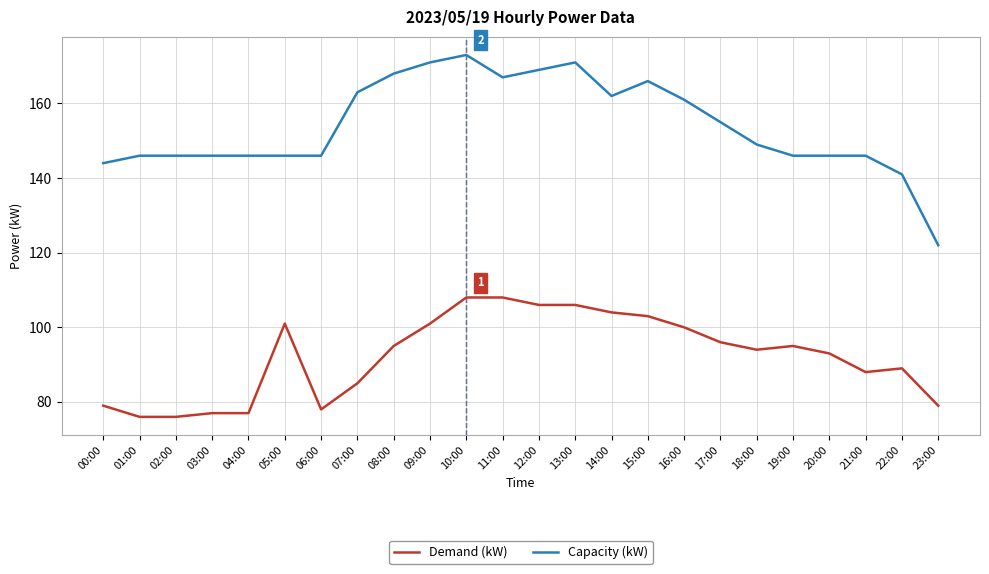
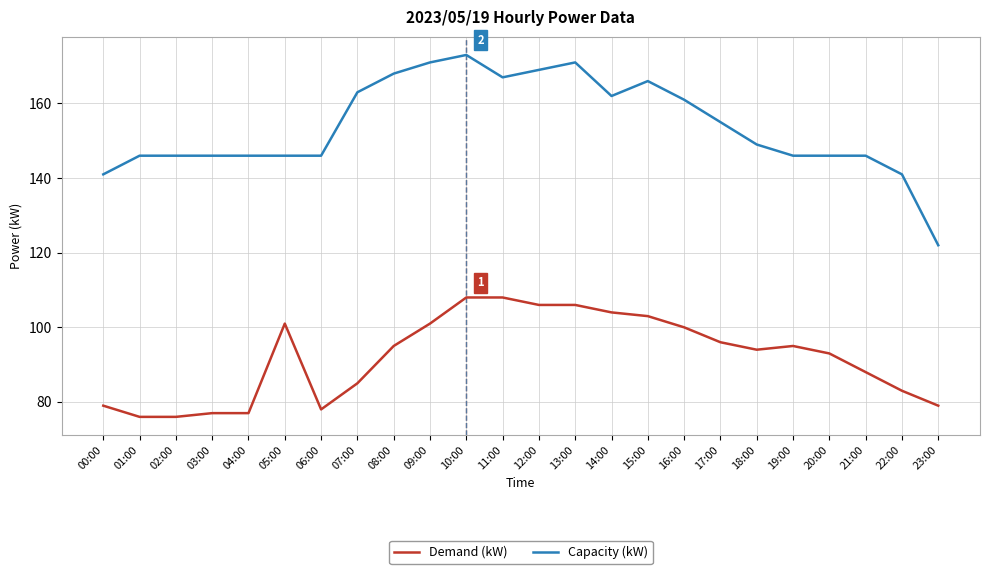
Capacity (kW), 00:00: 144 -> 141
Demand (kW), 22:00: 89 -> 83
